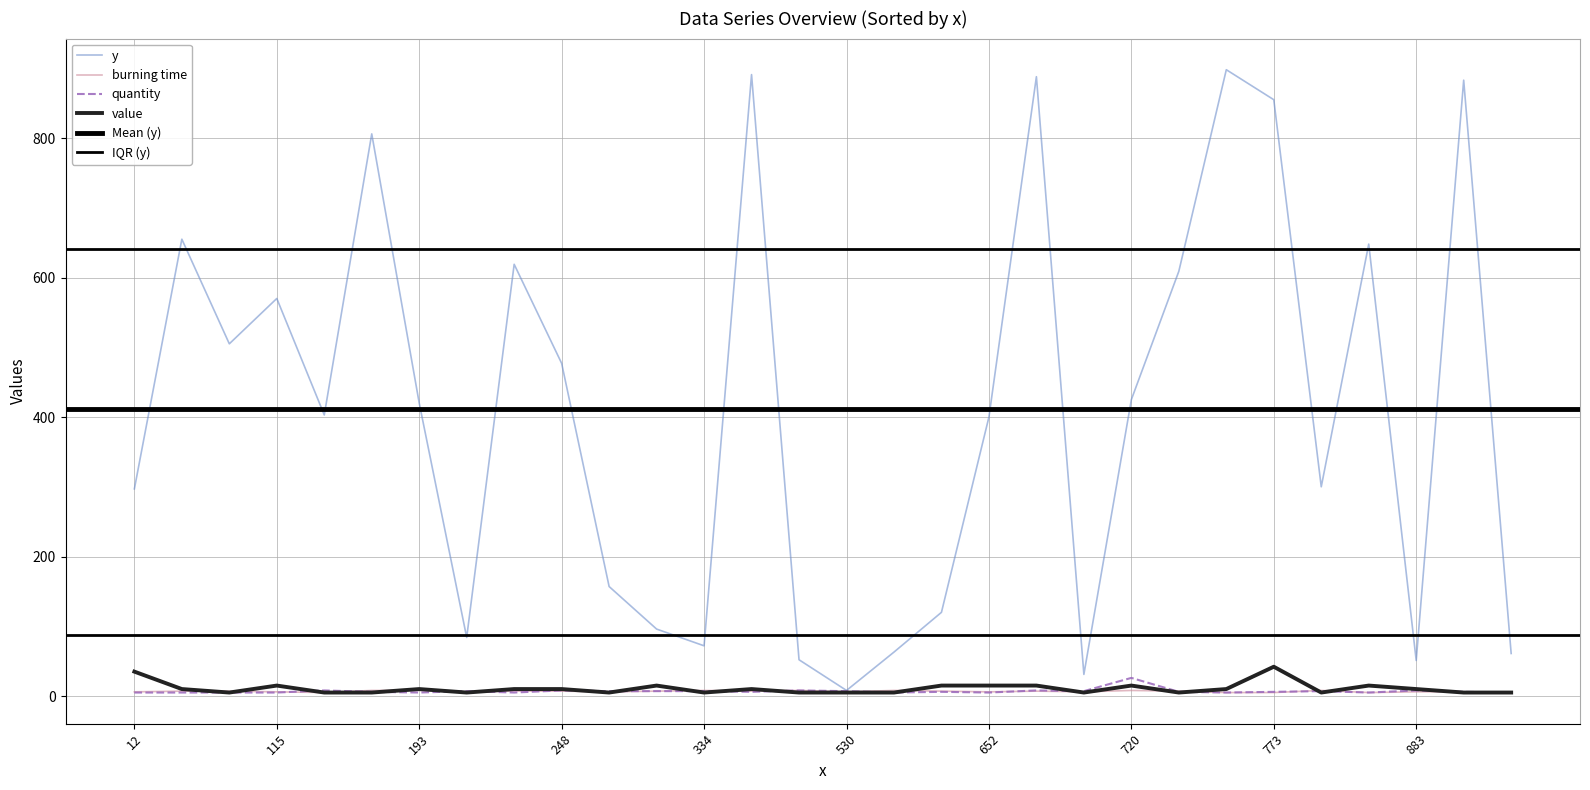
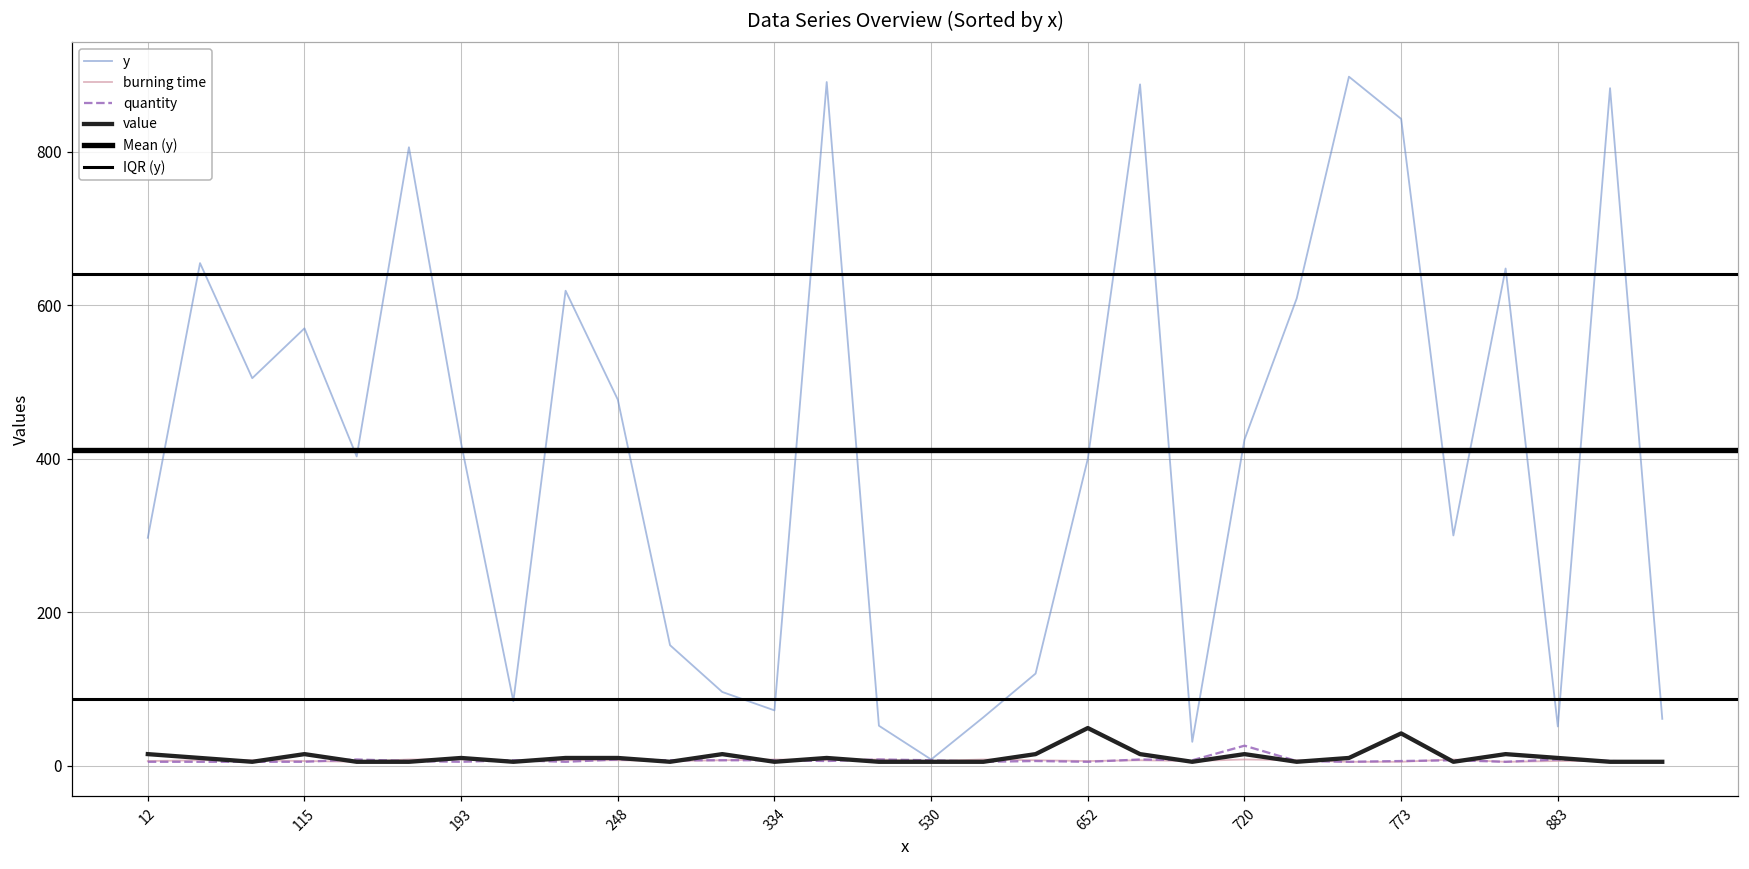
value, 12: 40 -> 20
value, 652: 20 -> 50
y, 773: 860 -> 840
